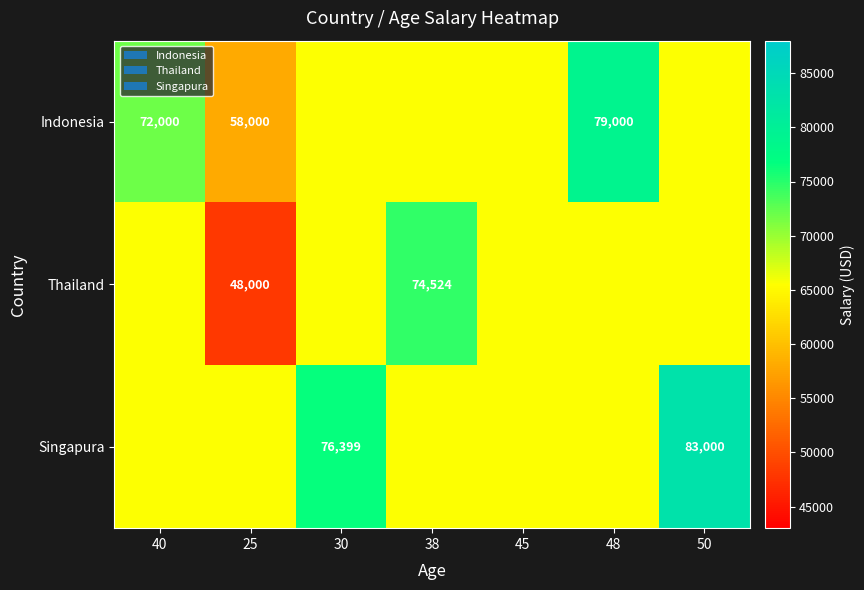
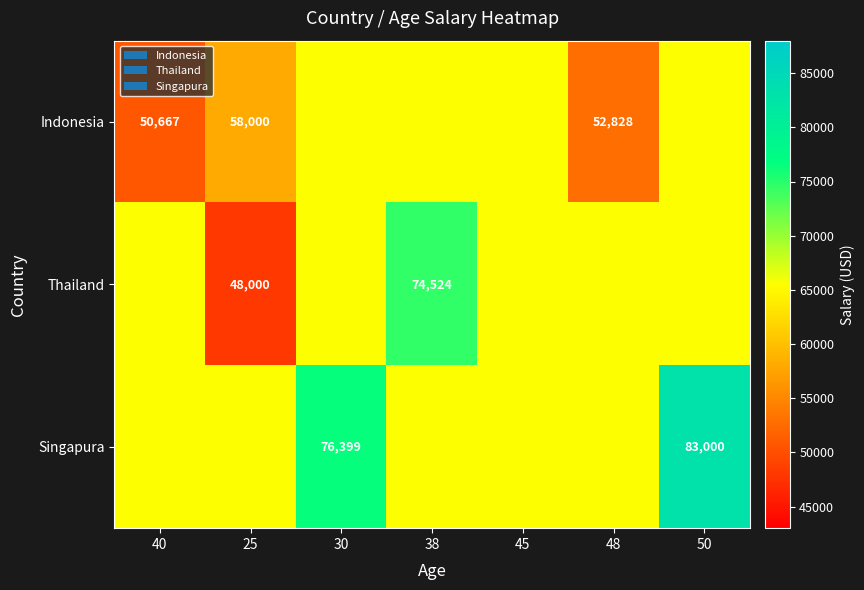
Indonesia, 40: 72,000 -> 50,667
Indonesia, 48: 79,000 -> 52,828
